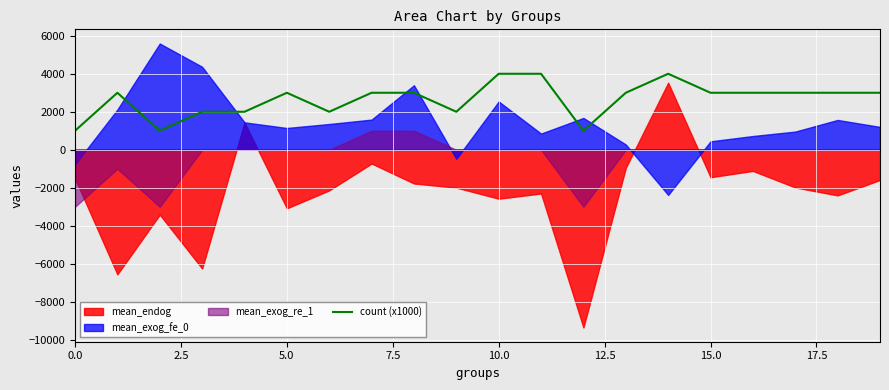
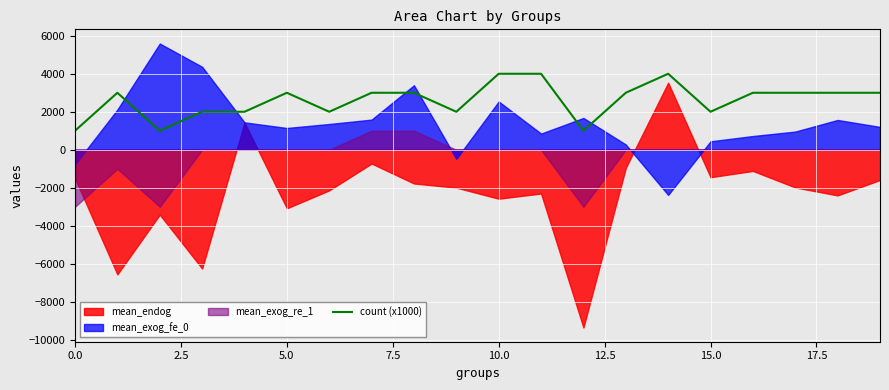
count (x1000), 15.0: 3000 -> 2000
